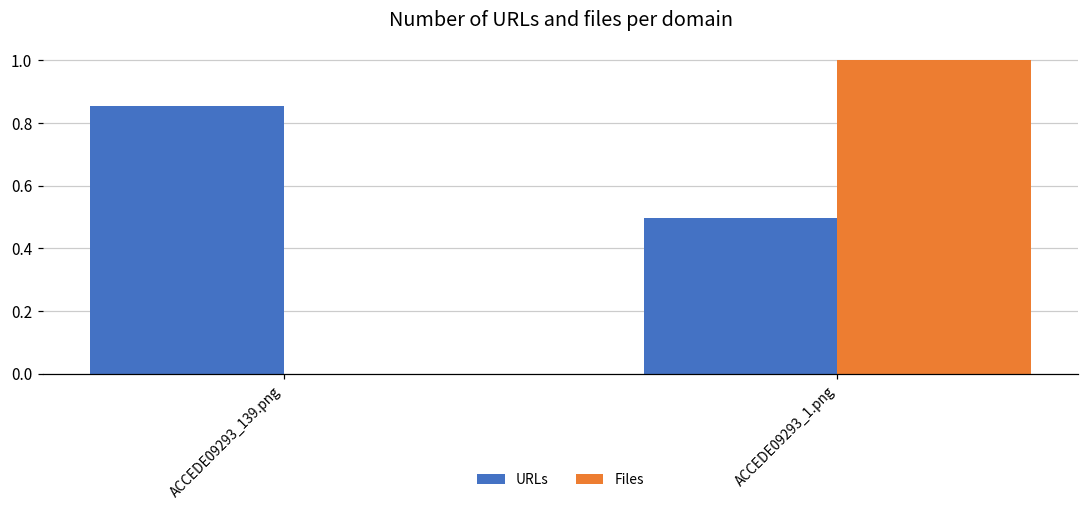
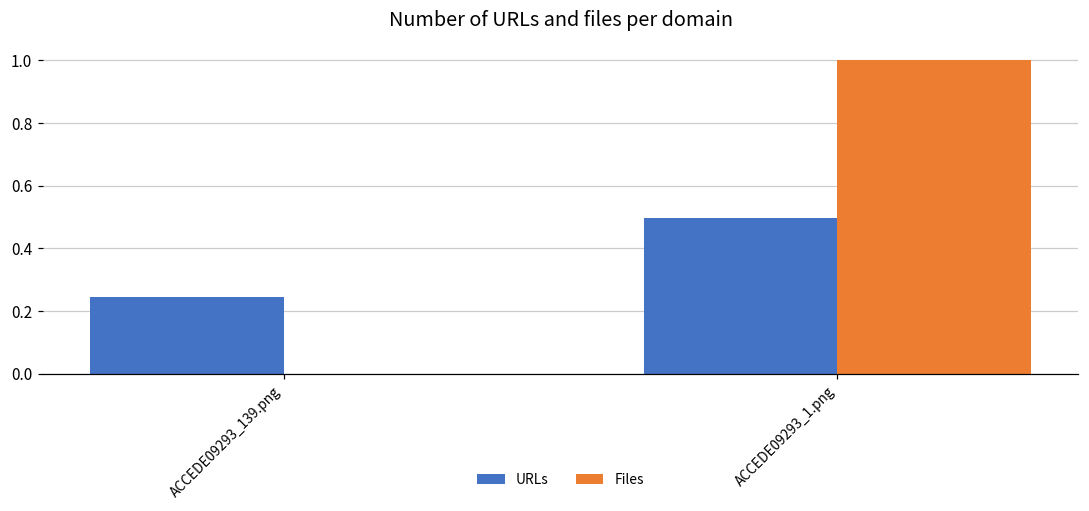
URLs, ACCEDE09293_139.png: 0.86 -> 0.25
